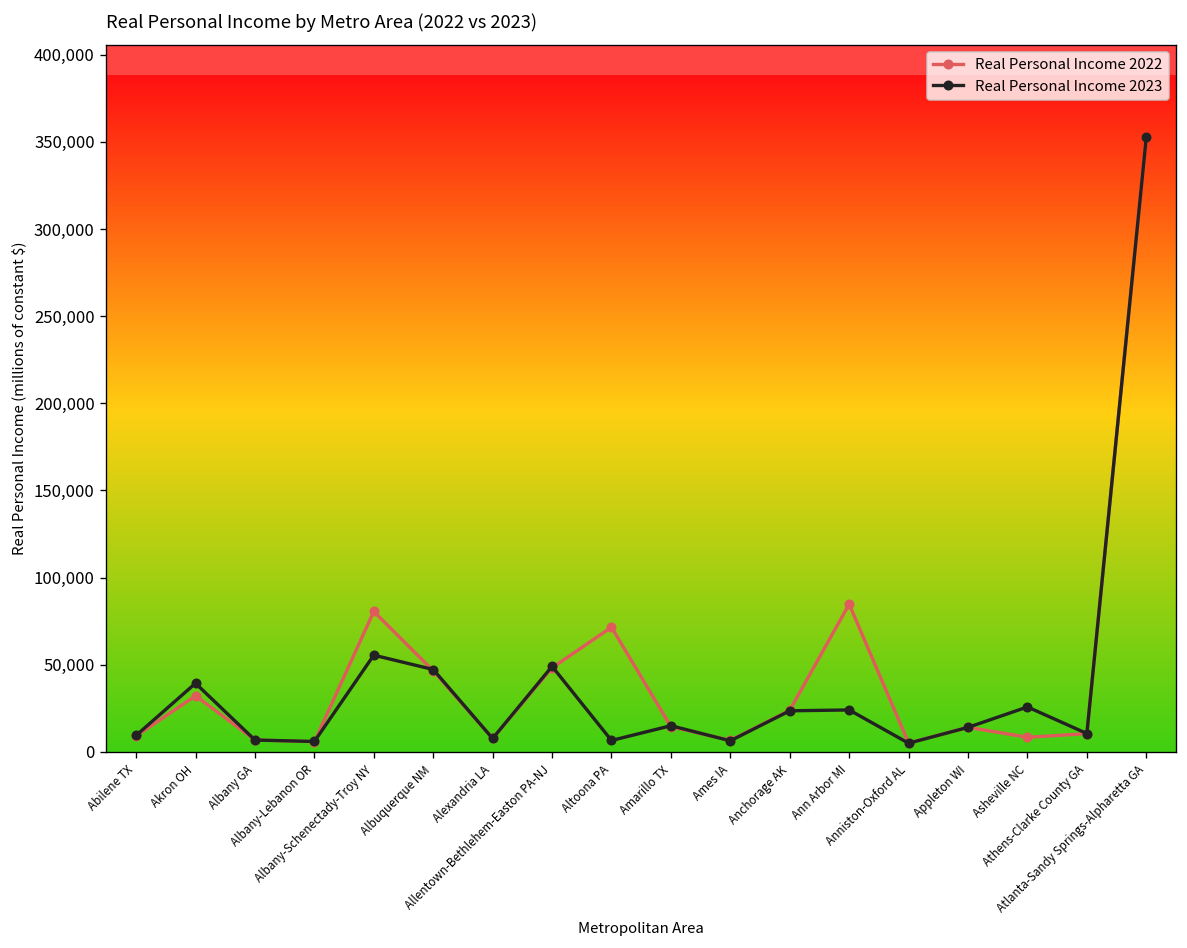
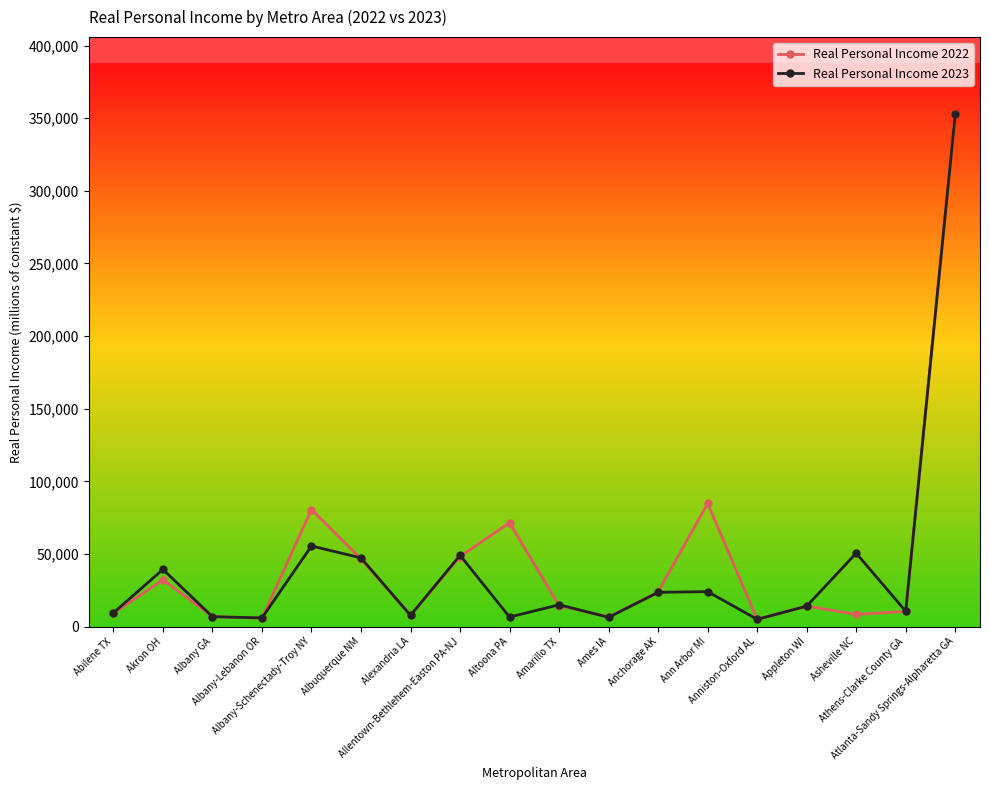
Real Personal Income 2023, Asheville NC: 26,000 -> 51,000
